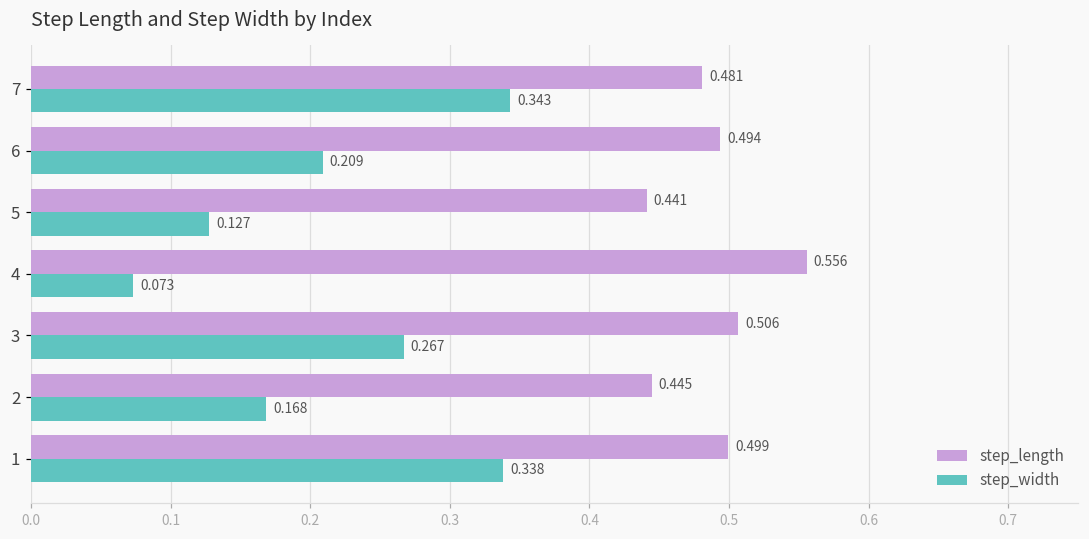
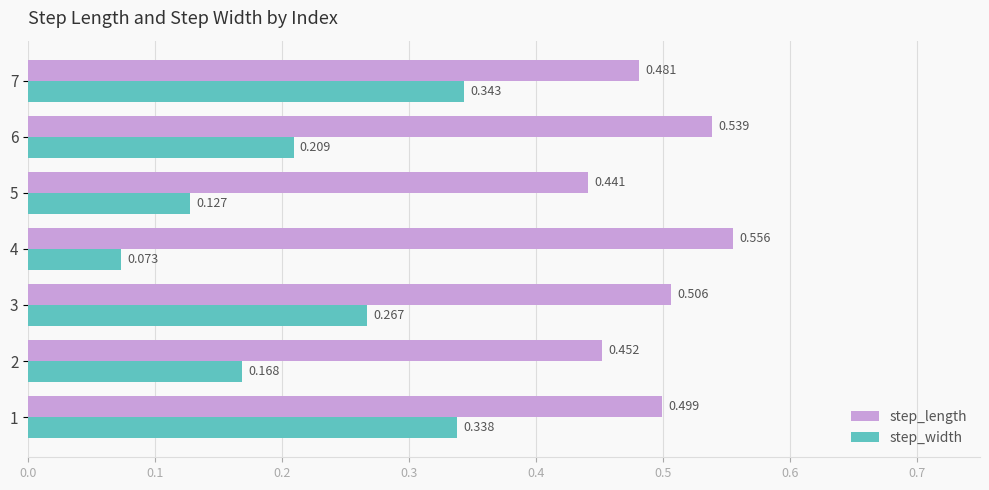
step_length, 6: 0.494 -> 0.539
step_length, 2: 0.445 -> 0.452
